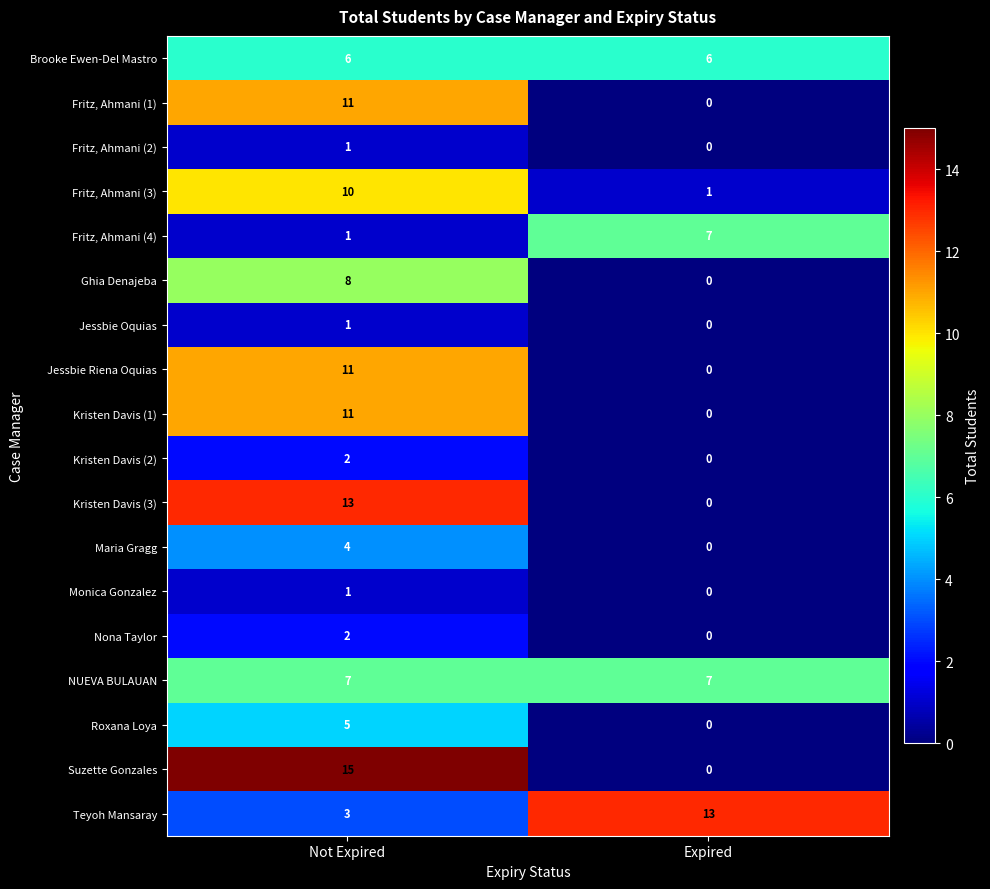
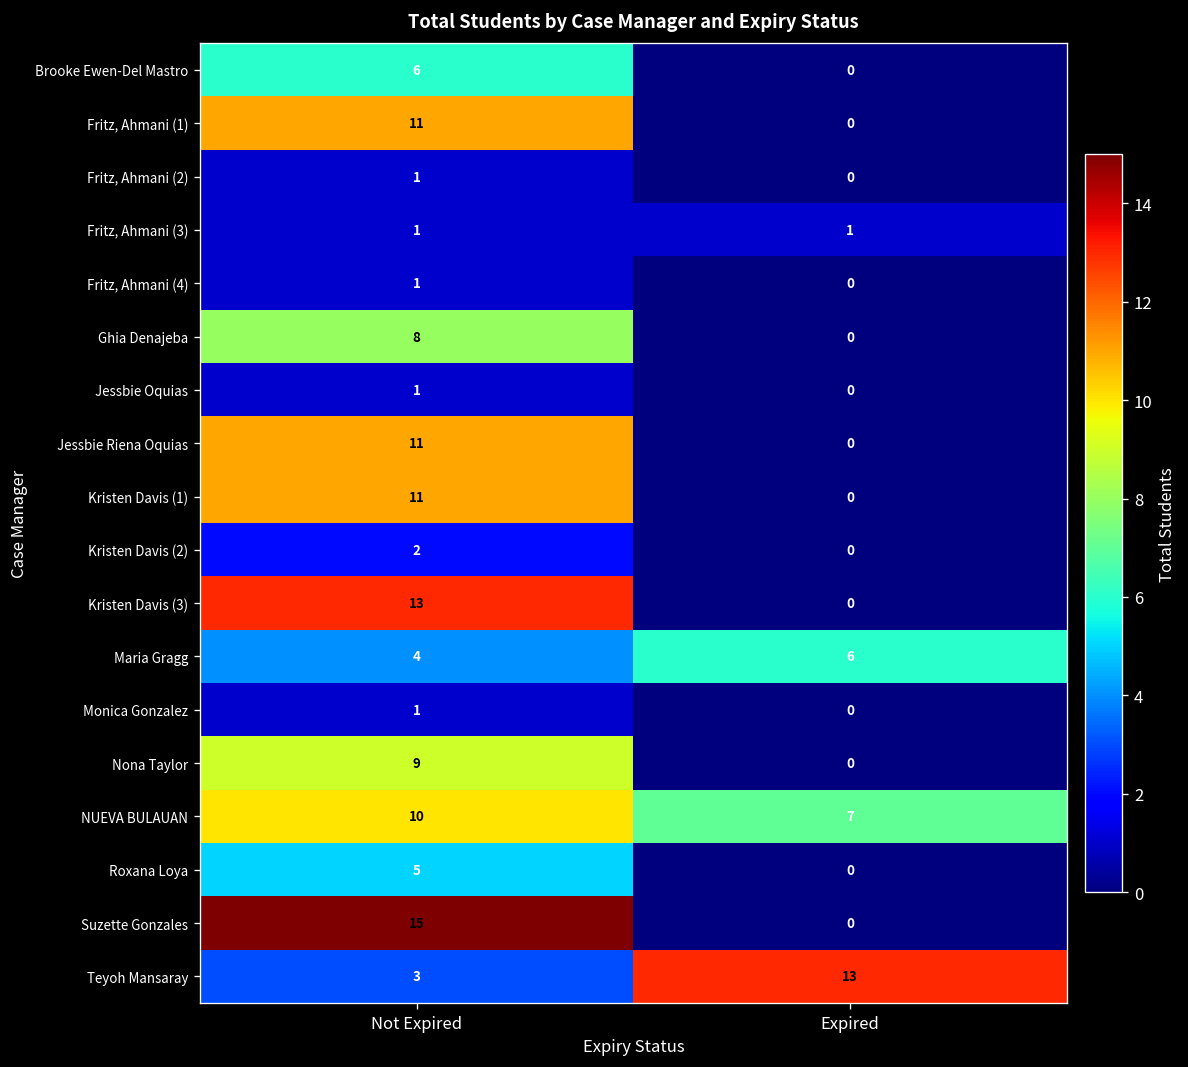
Brooke Ewen-Del Mastro, Expired: 6 -> 0
Fritz, Ahmani (3), Not Expired: 10 -> 1
Fritz, Ahmani (4), Expired: 7 -> 0
Maria Gragg, Expired: 0 -> 6
Nona Taylor, Not Expired: 2 -> 9
NUEVA BULAUAN, Not Expired: 7 -> 10
